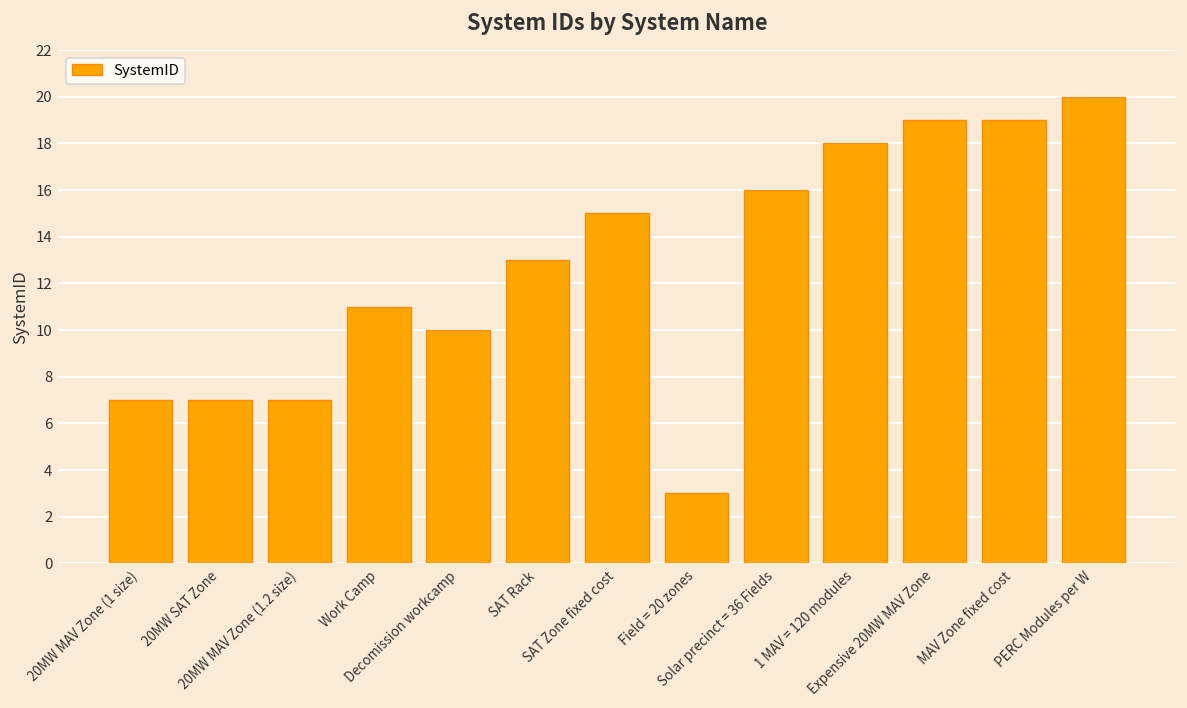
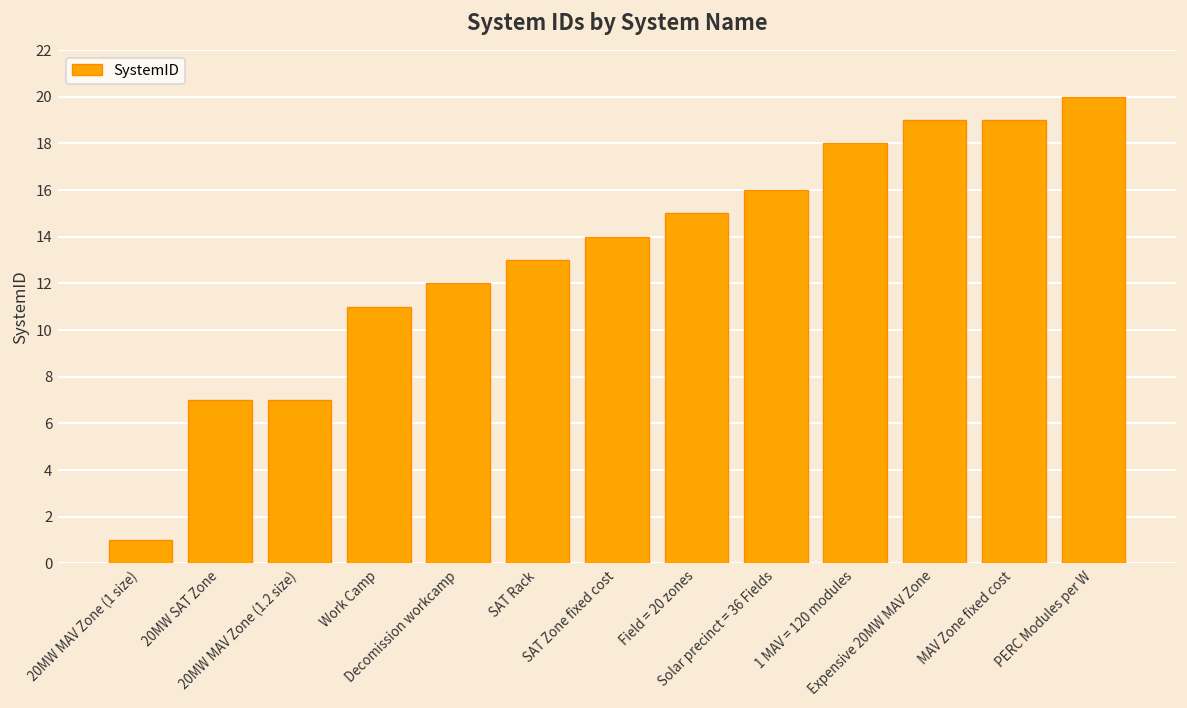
20MW MAV Zone (1 size): 7 -> 1
Decomission workcamp: 10 -> 12
SAT Zone fixed cost: 15 -> 14
Field = 20 zones: 3 -> 15
